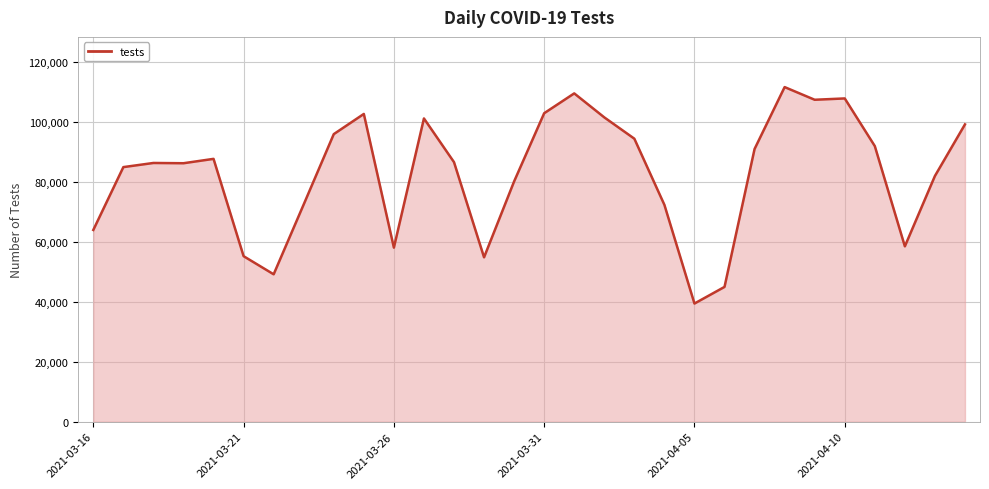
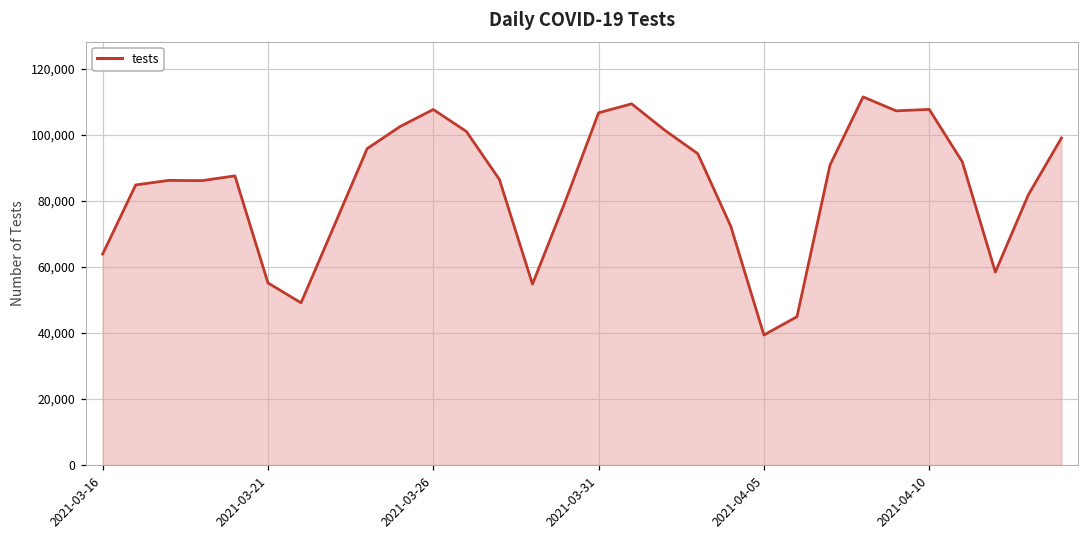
2021-03-26: 58,000 -> 108,000
2021-03-31: 103,000 -> 107,000
